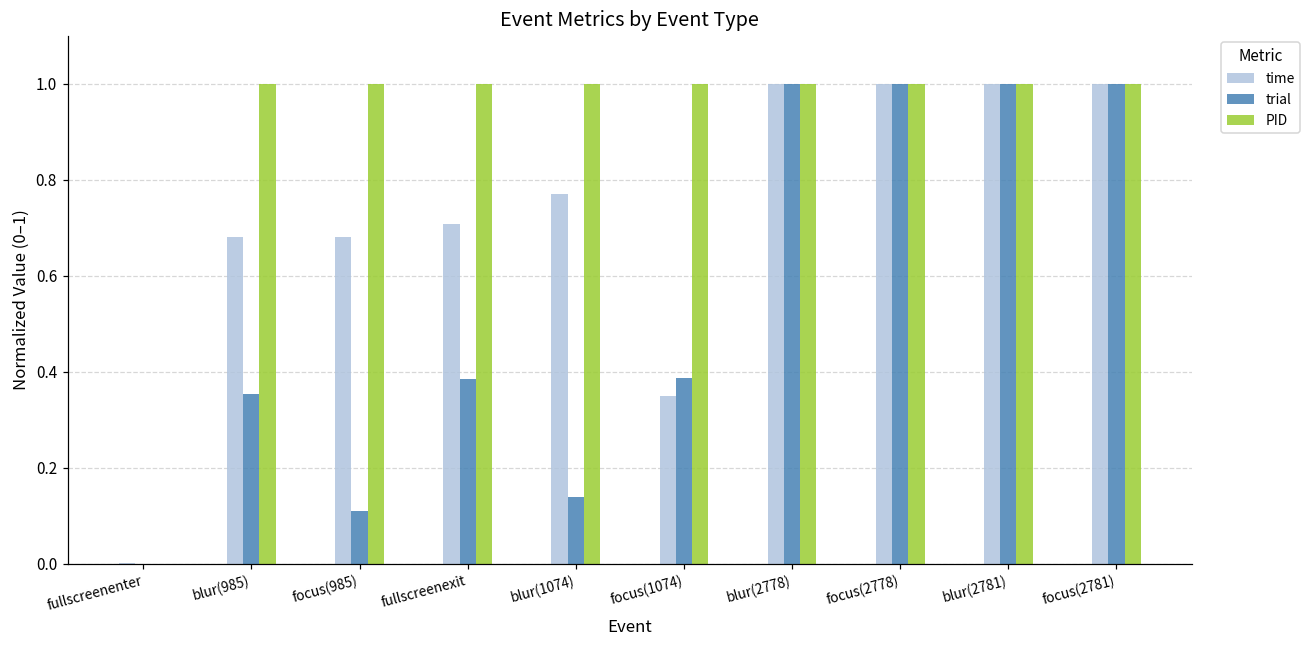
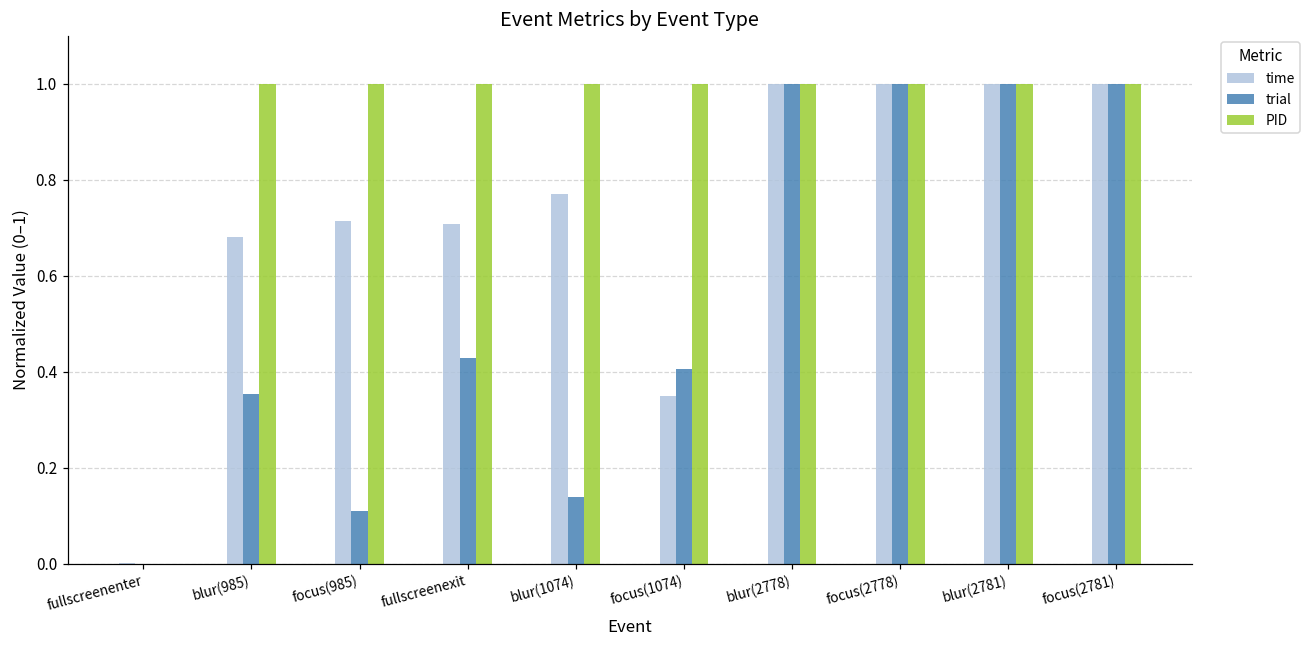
time, focus(985): 0.68 -> 0.71
trial, fullscreenexit: 0.39 -> 0.43
trial, focus(1074): 0.39 -> 0.41
